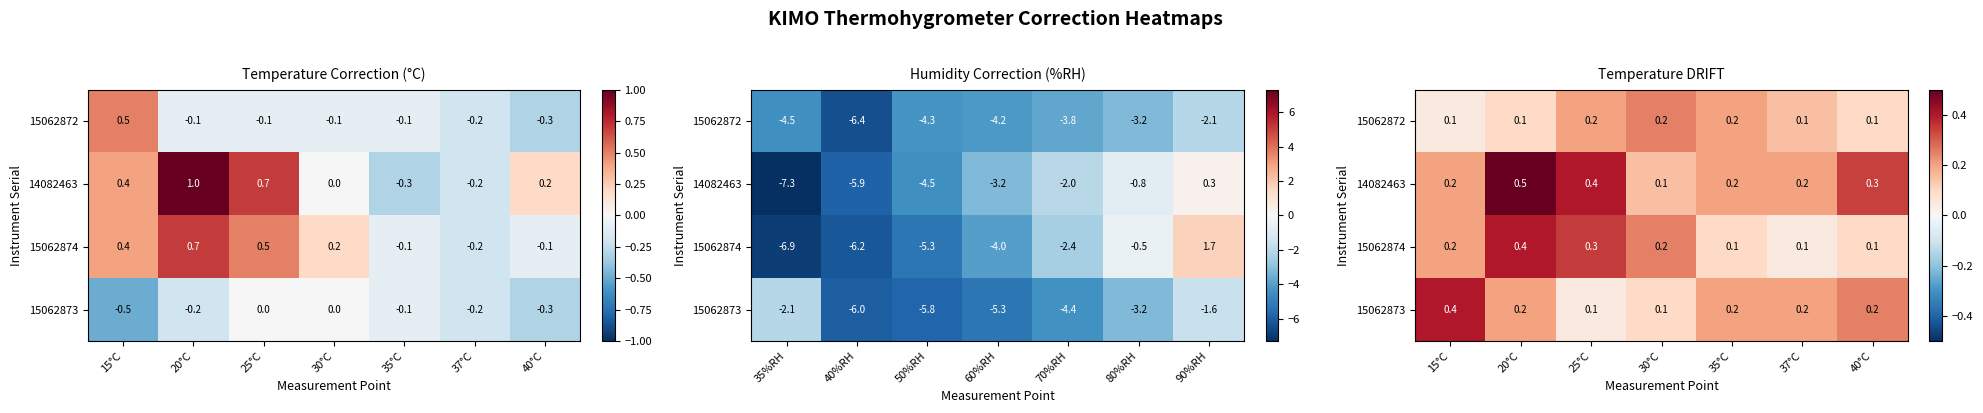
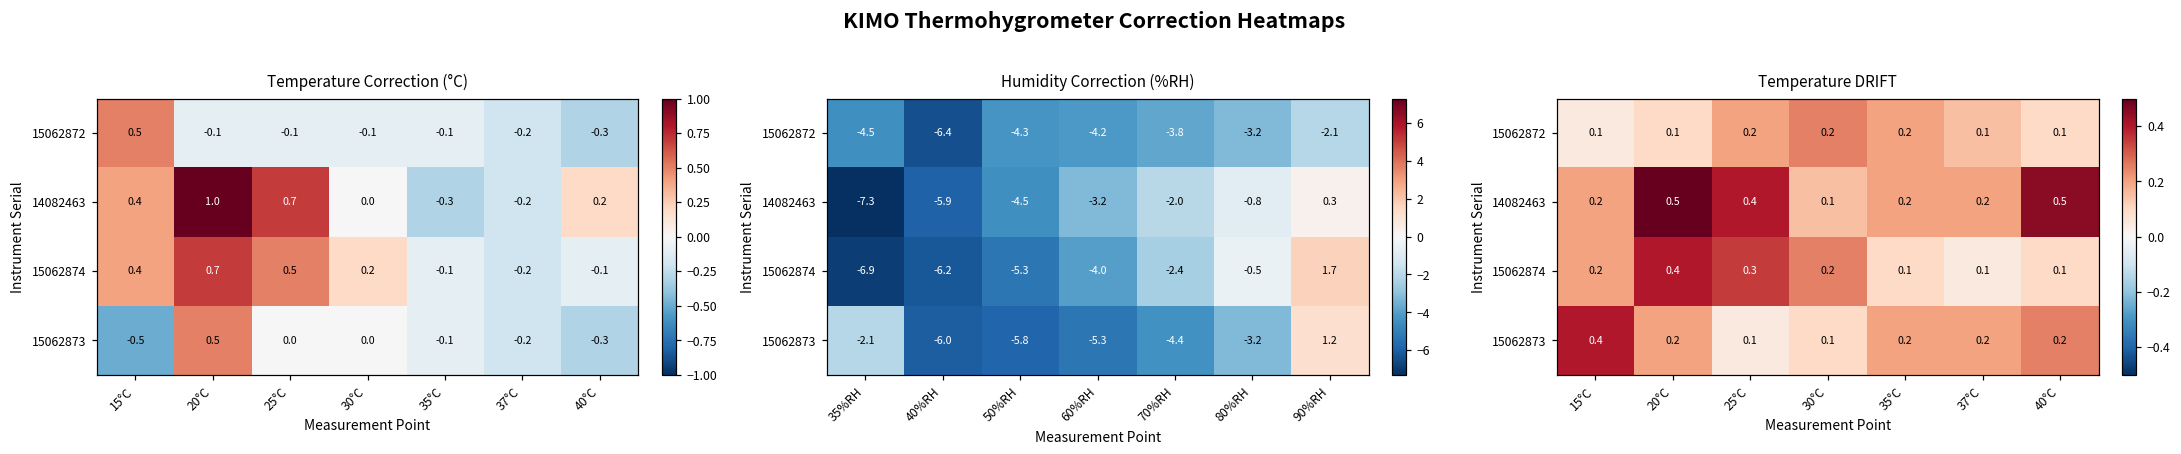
Temperature Correction (°C), 15062873, 20°C: -0.2 -> 0.5
Humidity Correction (%RH), 15062873, 90%RH: -1.6 -> 1.2
Temperature DRIFT, 14082463, 40°C: 0.3 -> 0.5
